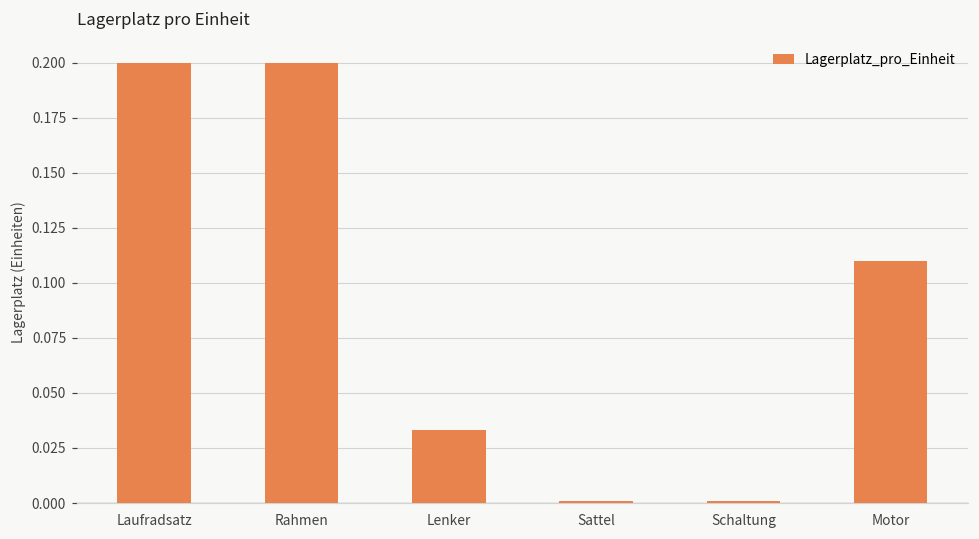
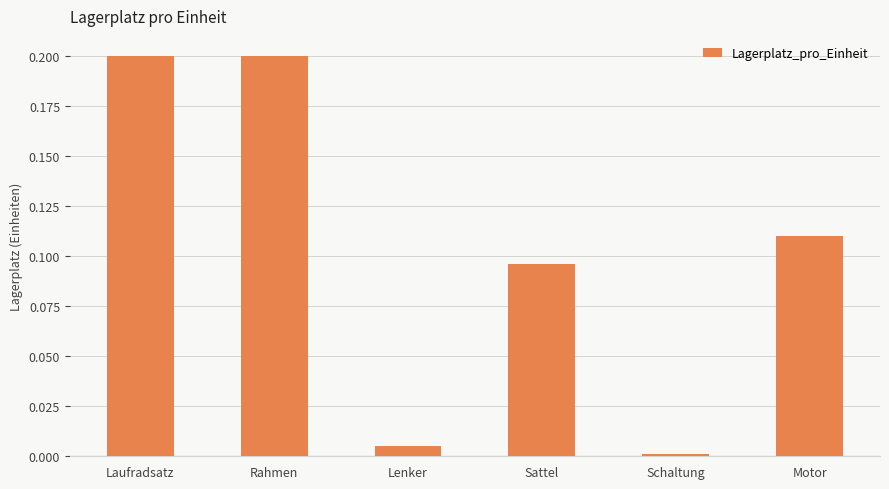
Lenker: 0.033 -> 0.005
Sattel: 0.001 -> 0.096
